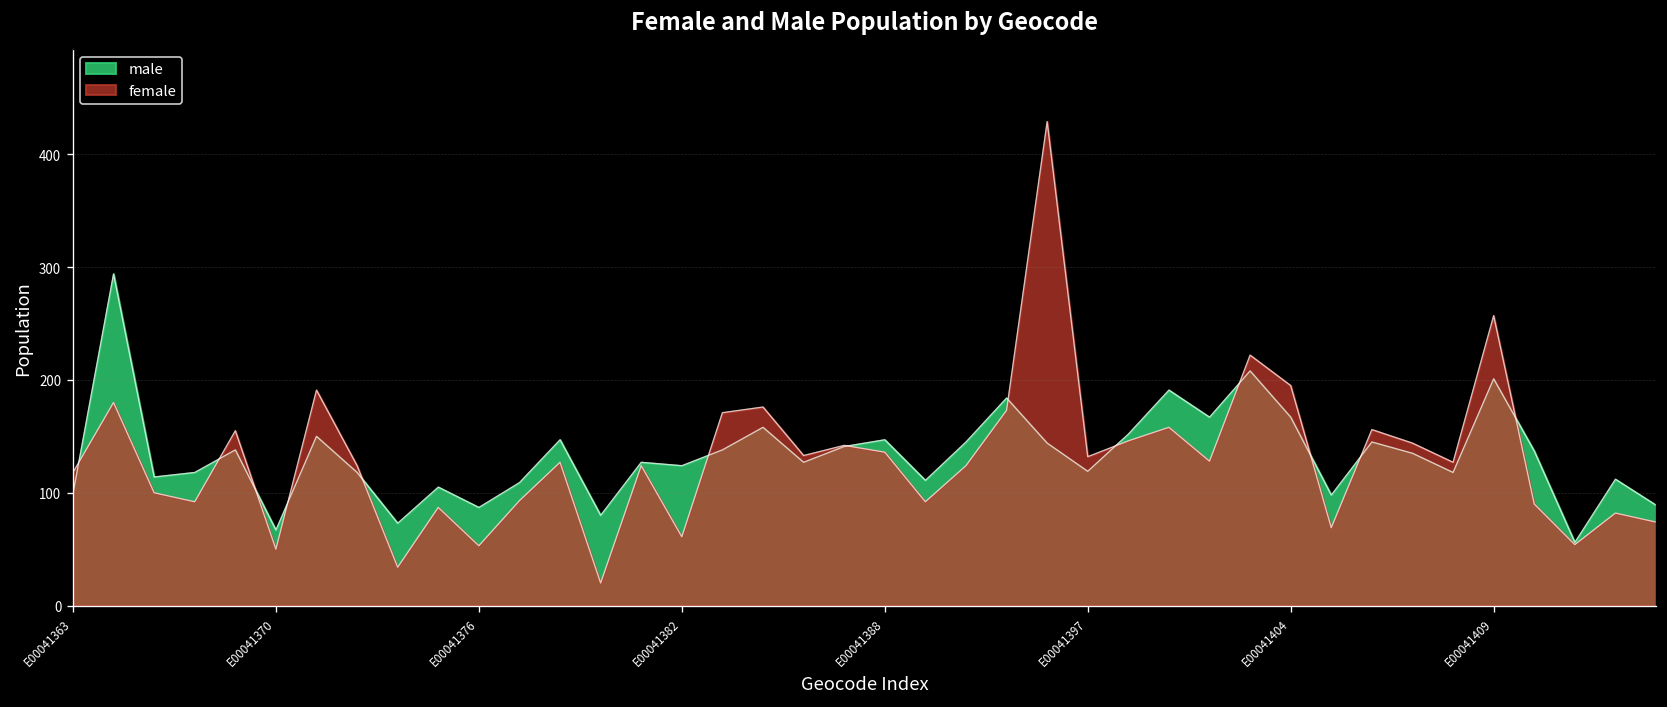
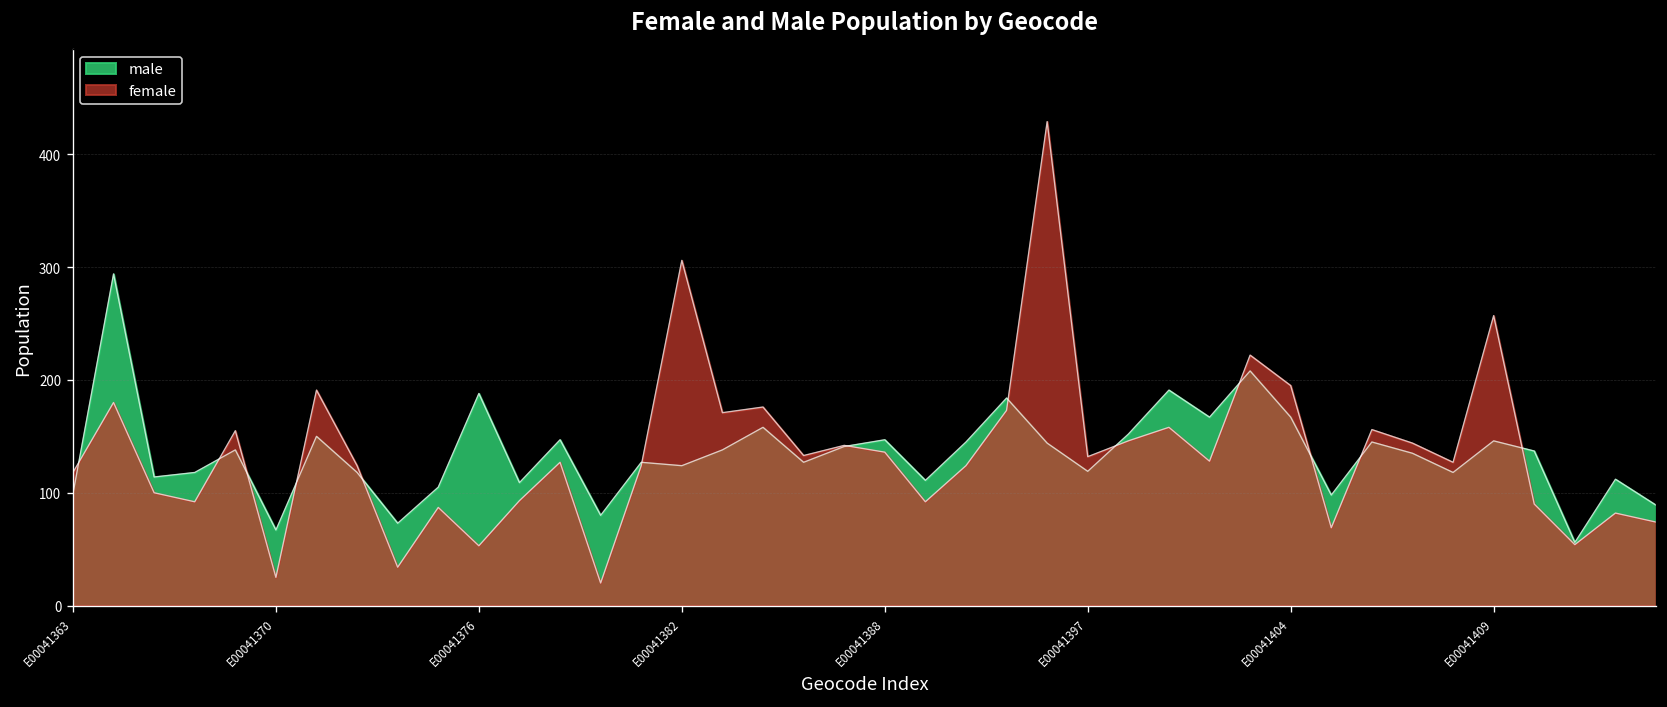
female, E00041370: 50 -> 30
male, E00041376: 90 -> 190
female, E00041382: 60 -> 310
male, E00041409: 200 -> 150
